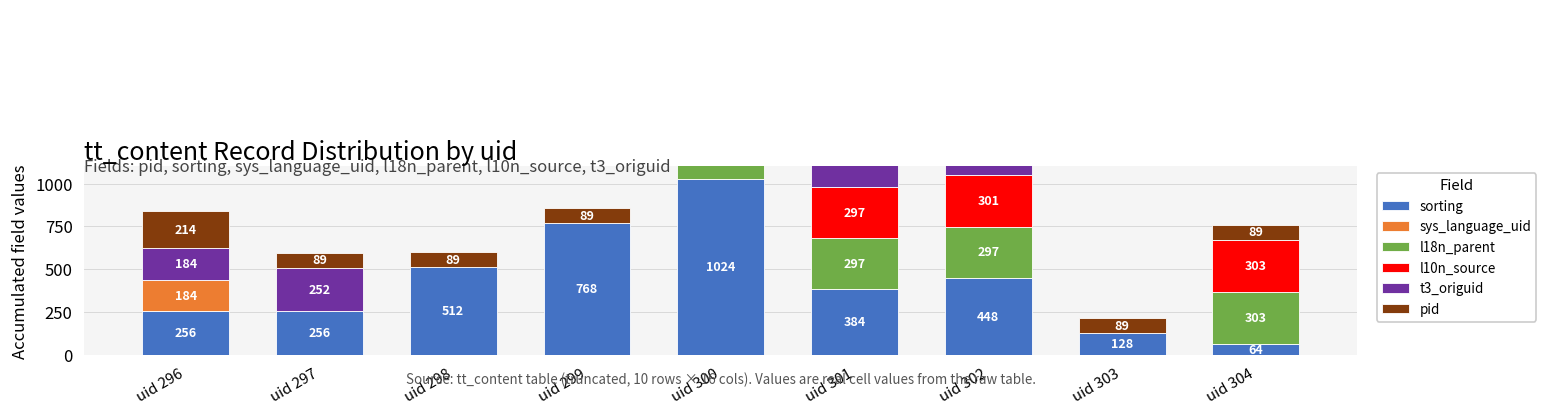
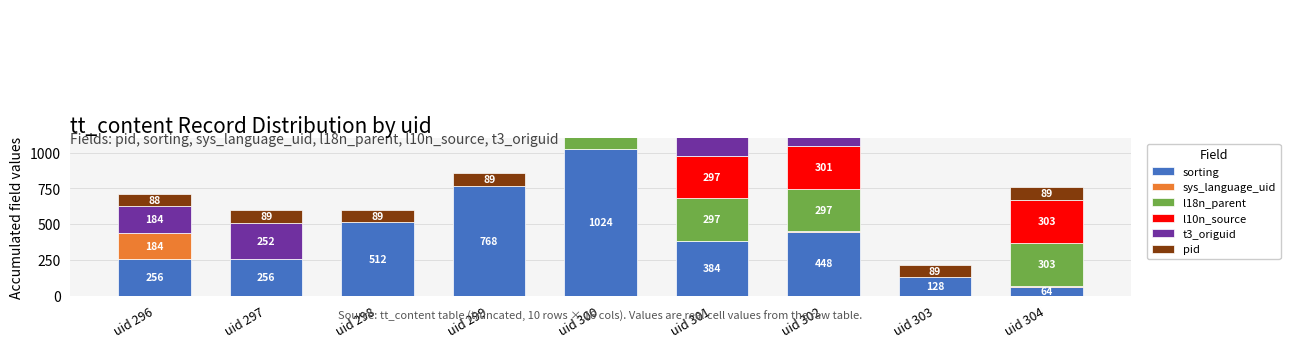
pid, uid 296: 214 -> 88
